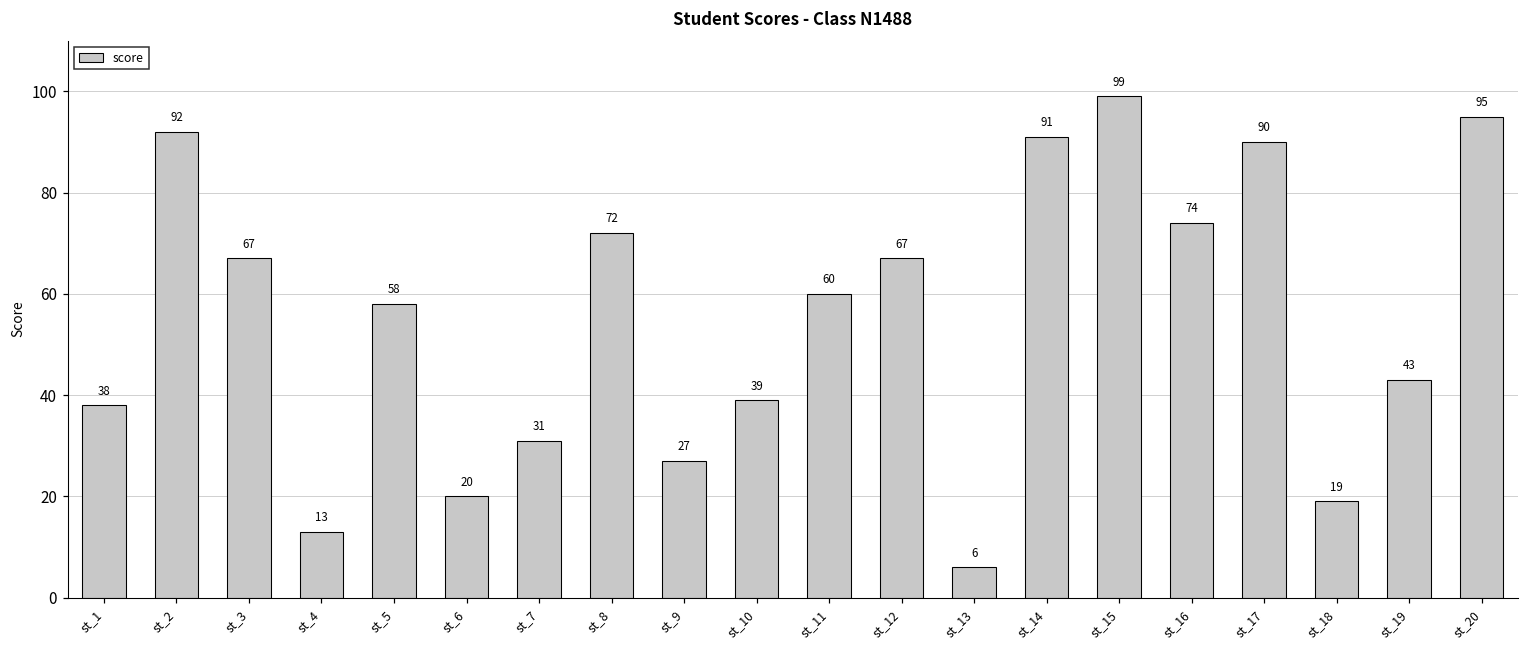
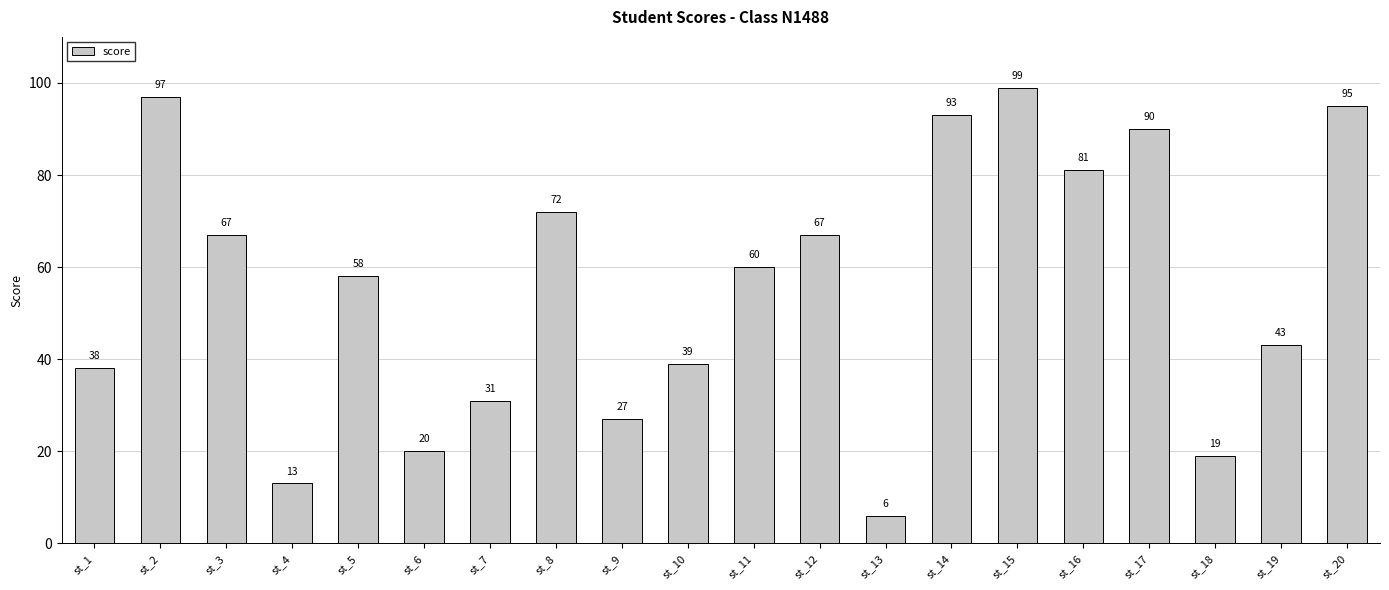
st_2: 92 -> 97
st_14: 91 -> 93
st_16: 74 -> 81
